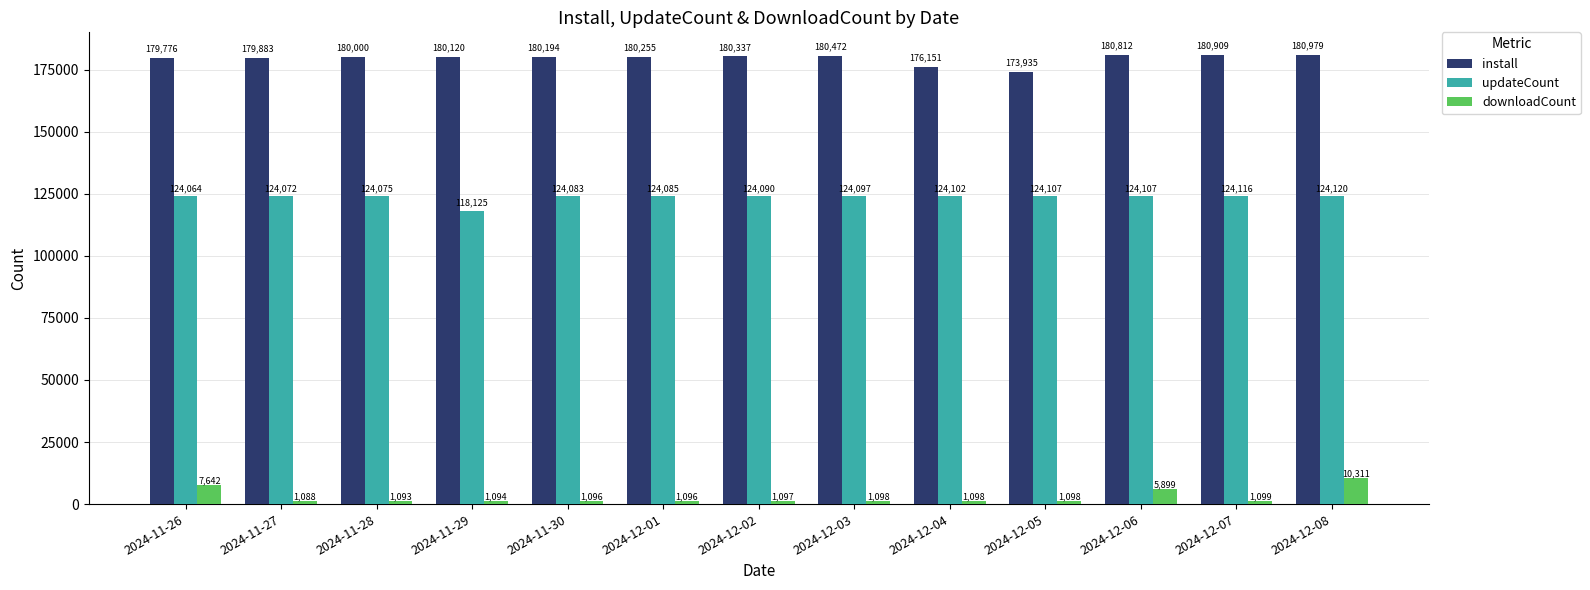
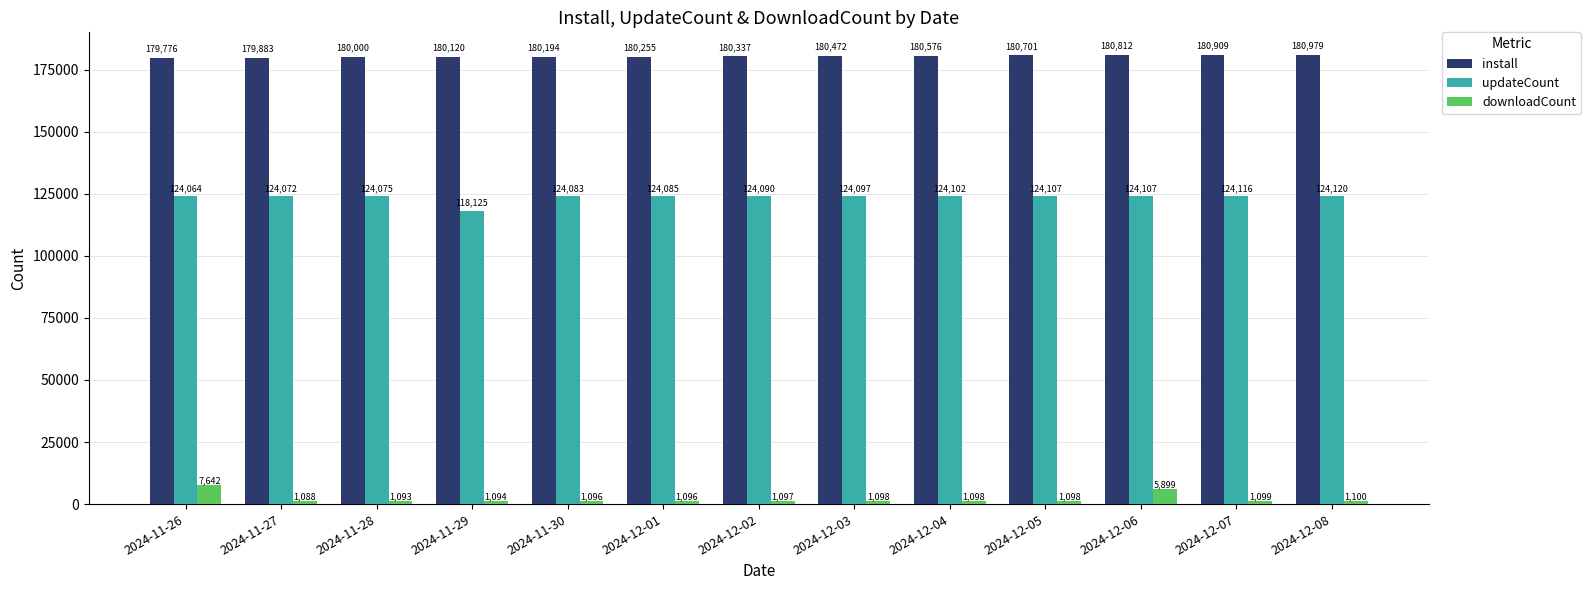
install, 2024-12-04: 176,151 -> 180,576
install, 2024-12-05: 173,935 -> 180,701
downloadCount, 2024-12-08: 10,311 -> 1,100
